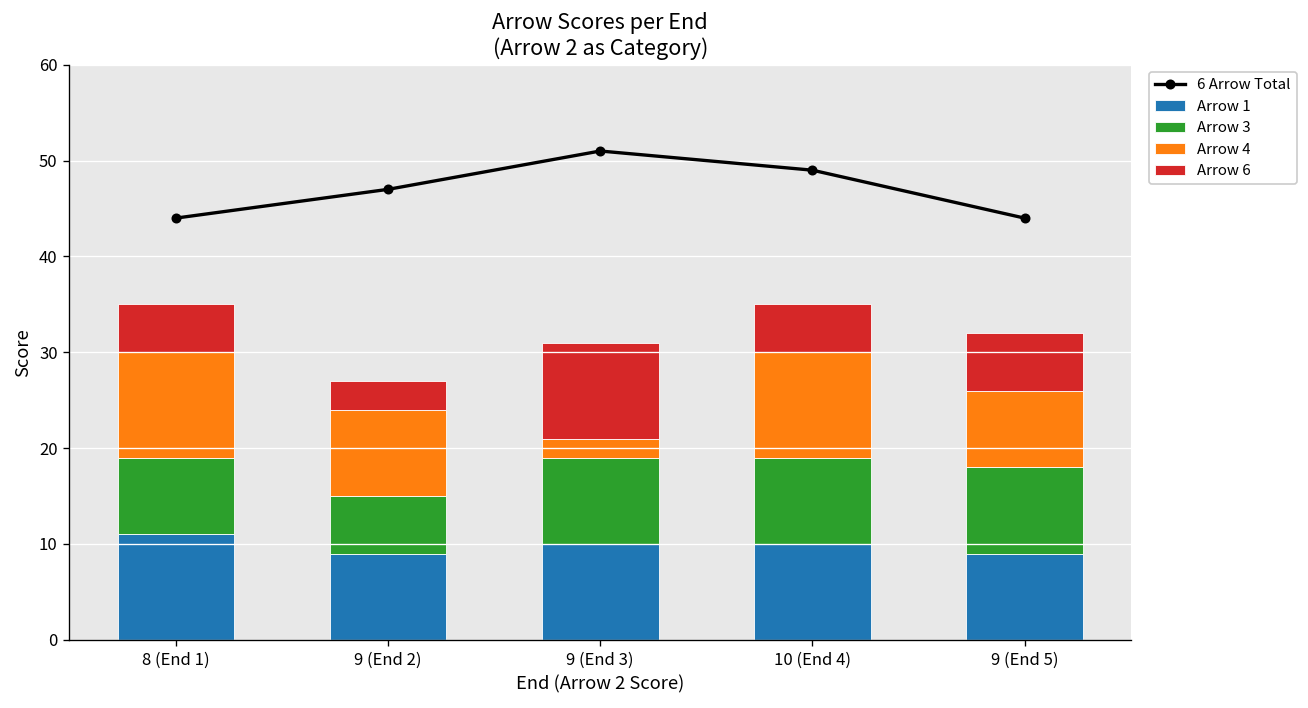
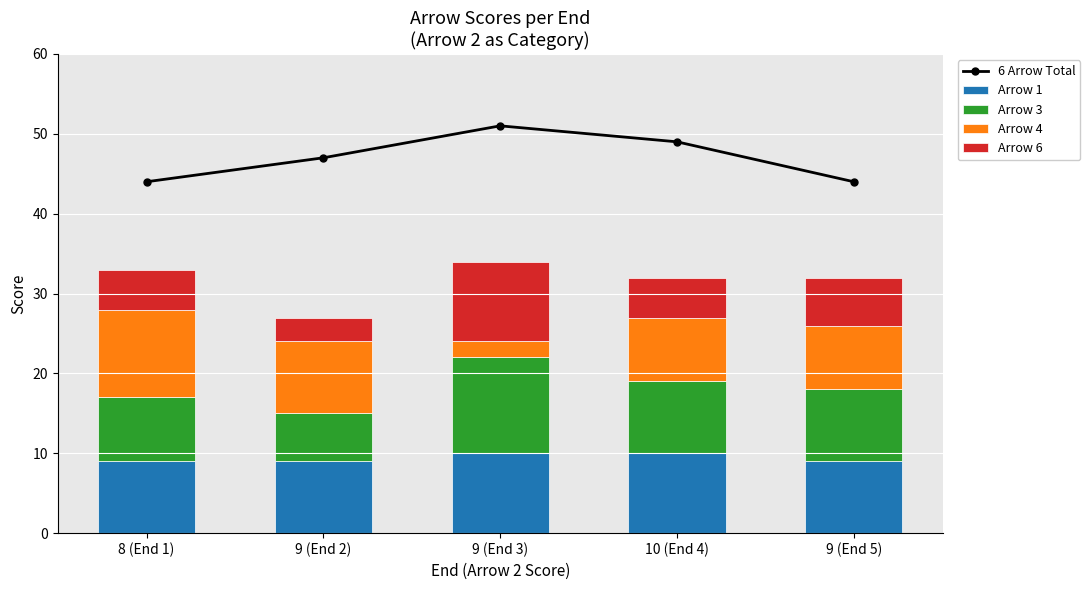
Arrow 1, 8 (End 1): 11 -> 9
Arrow 3, 9 (End 3): 9 -> 12
Arrow 4, 10 (End 4): 11 -> 8
